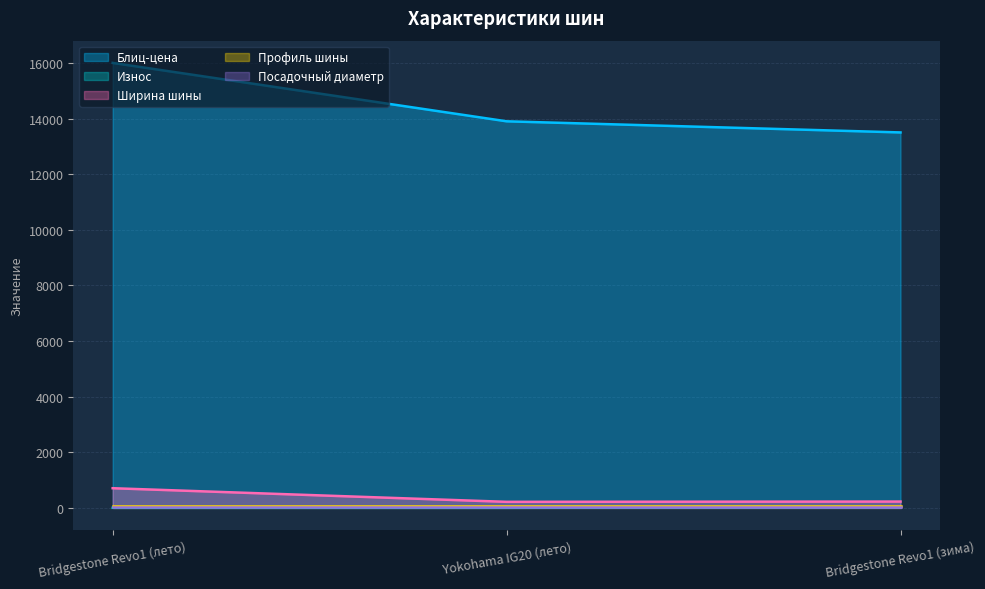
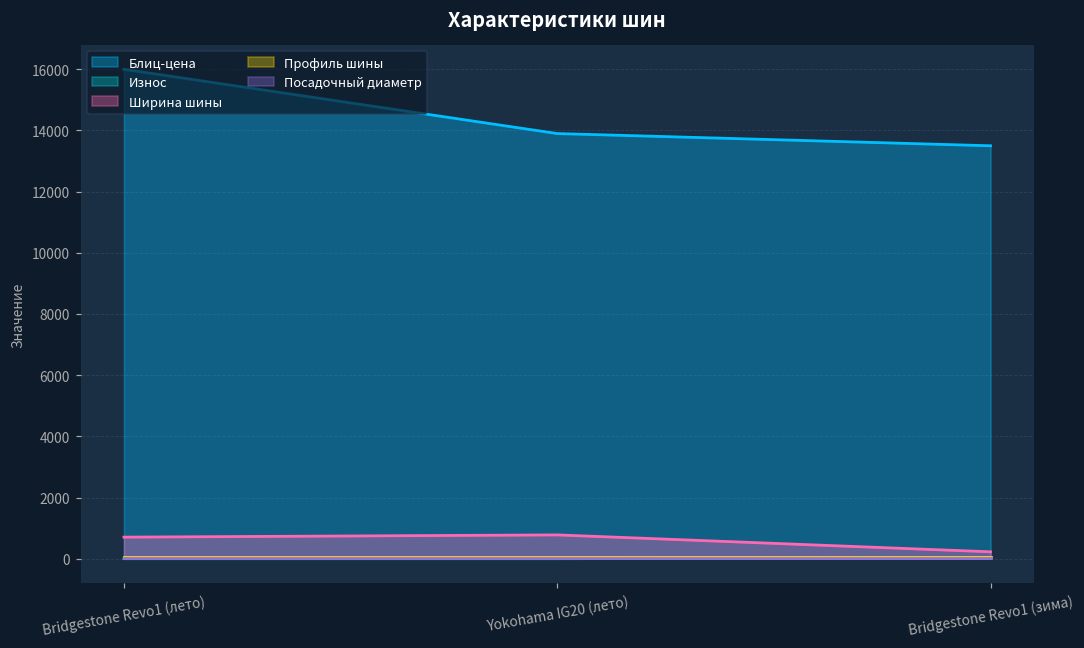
Ширина шины, Yokohama IG20 (лето): 200 -> 800
